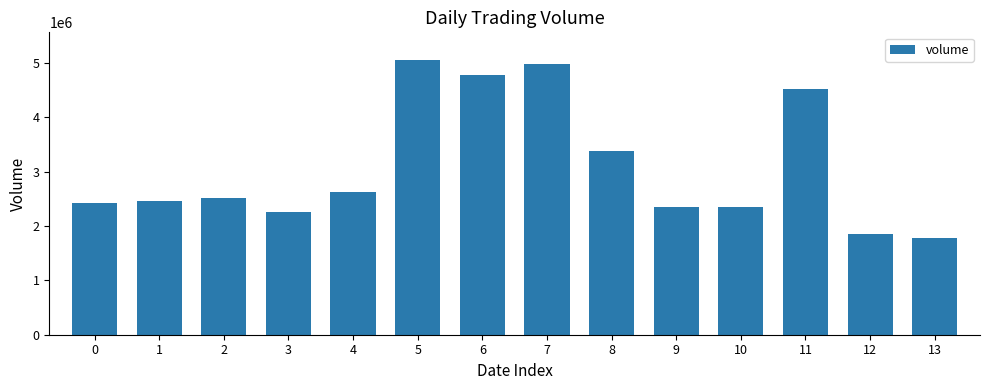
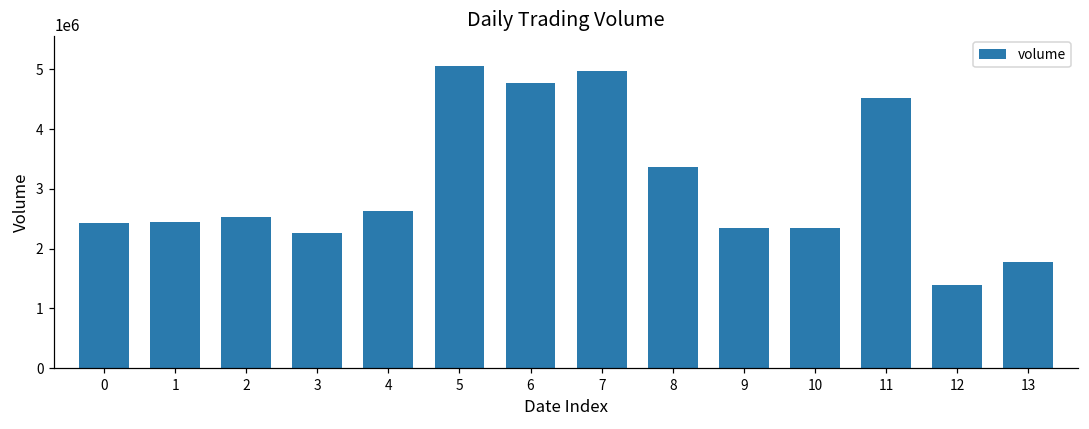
12: 1900000 -> 1400000
